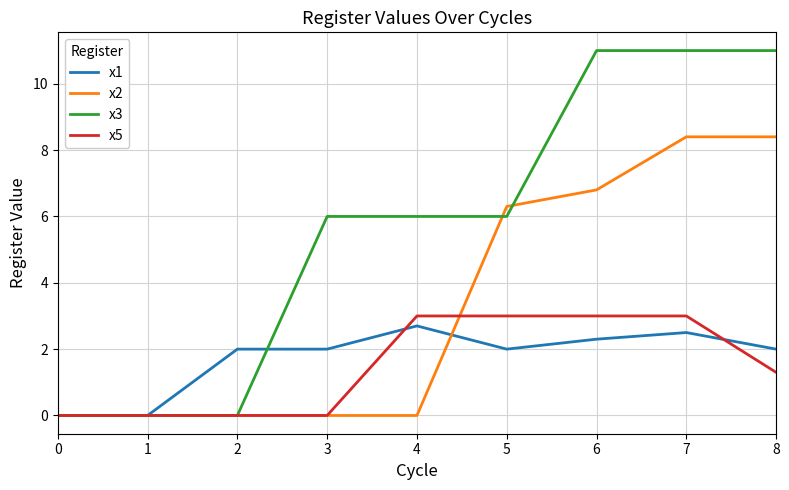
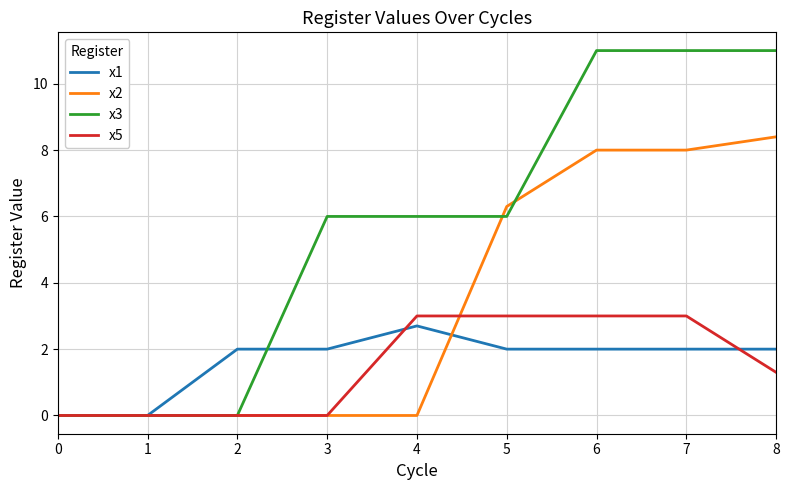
x1, 6: 2.3 -> 2.0
x2, 6: 6.8 -> 8.0
x1, 7: 2.5 -> 2.0
x2, 7: 8.4 -> 8.0
